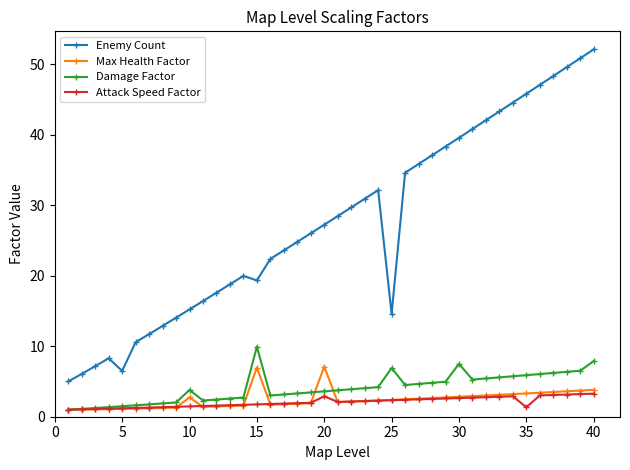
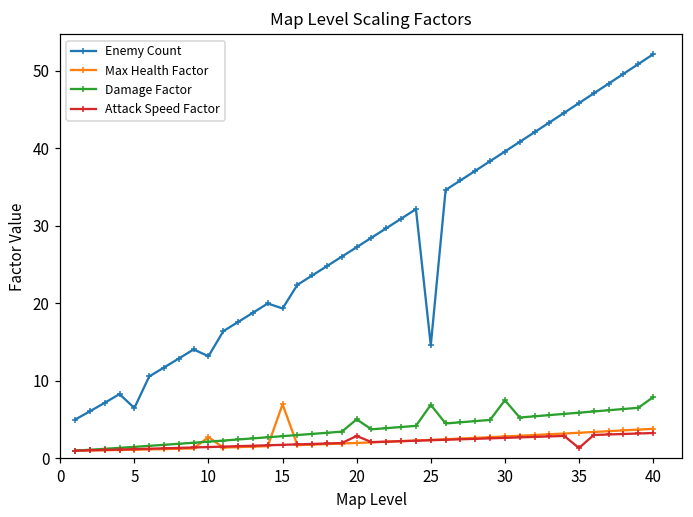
Enemy Count, 10: 15 -> 13
Damage Factor, 10: 4 -> 2
Damage Factor, 15: 10 -> 3
Max Health Factor, 20: 7 -> 2
Damage Factor, 20: 4 -> 5
